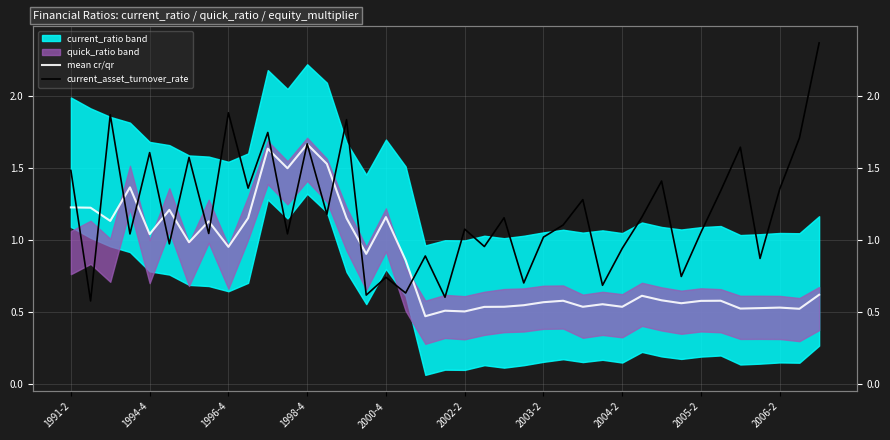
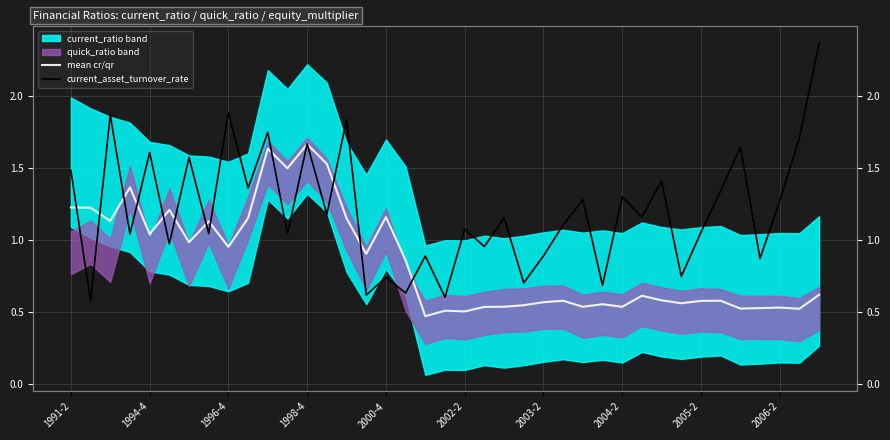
current_asset_turnover_rate, 2003-2: 1.02 -> 0.89
current_asset_turnover_rate, 2004-2: 0.94 -> 1.30
current_asset_turnover_rate, 2006-2: 1.35 -> 1.27
